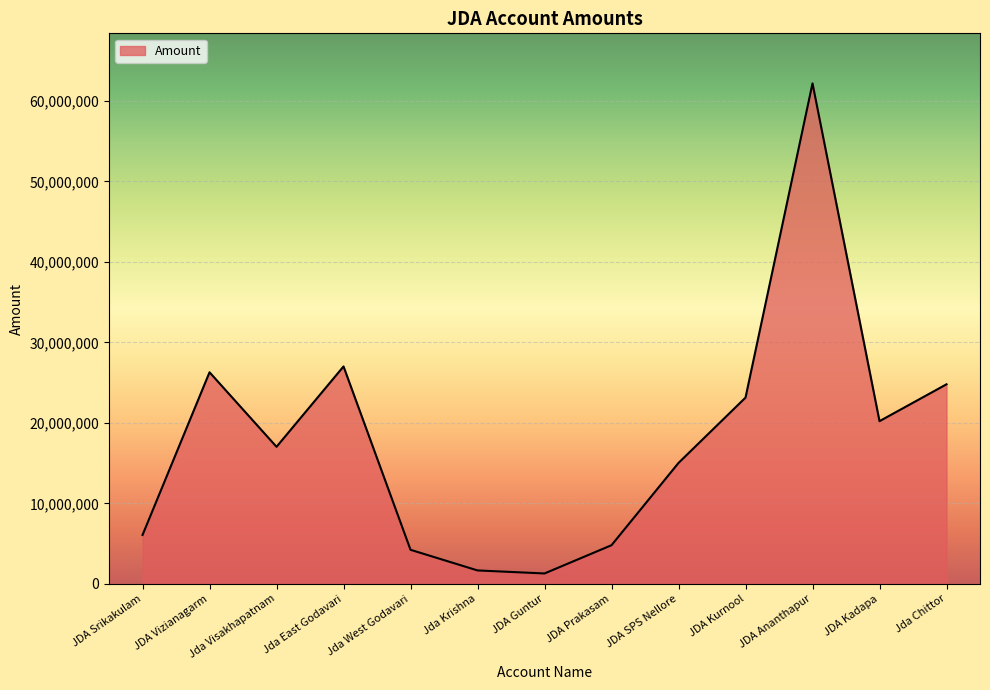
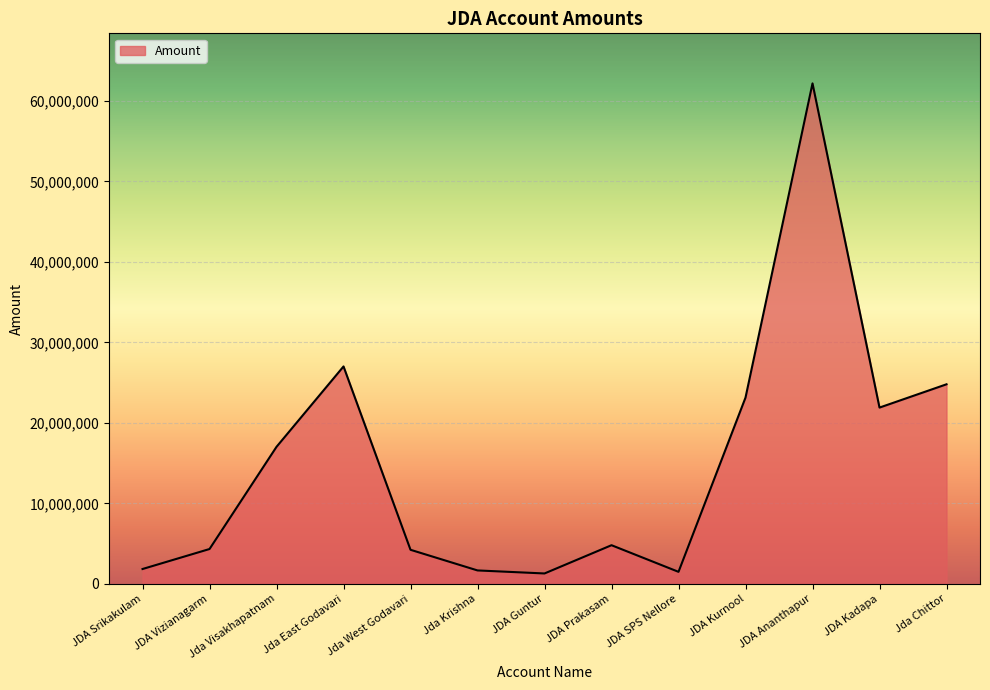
JDA Srikakulam: 6,000,000 -> 2,000,000
JDA Vizianagarm: 26,000,000 -> 4,000,000
JDA SPS Nellore: 15,000,000 -> 1,000,000
JDA Kadapa: 20,000,000 -> 22,000,000
